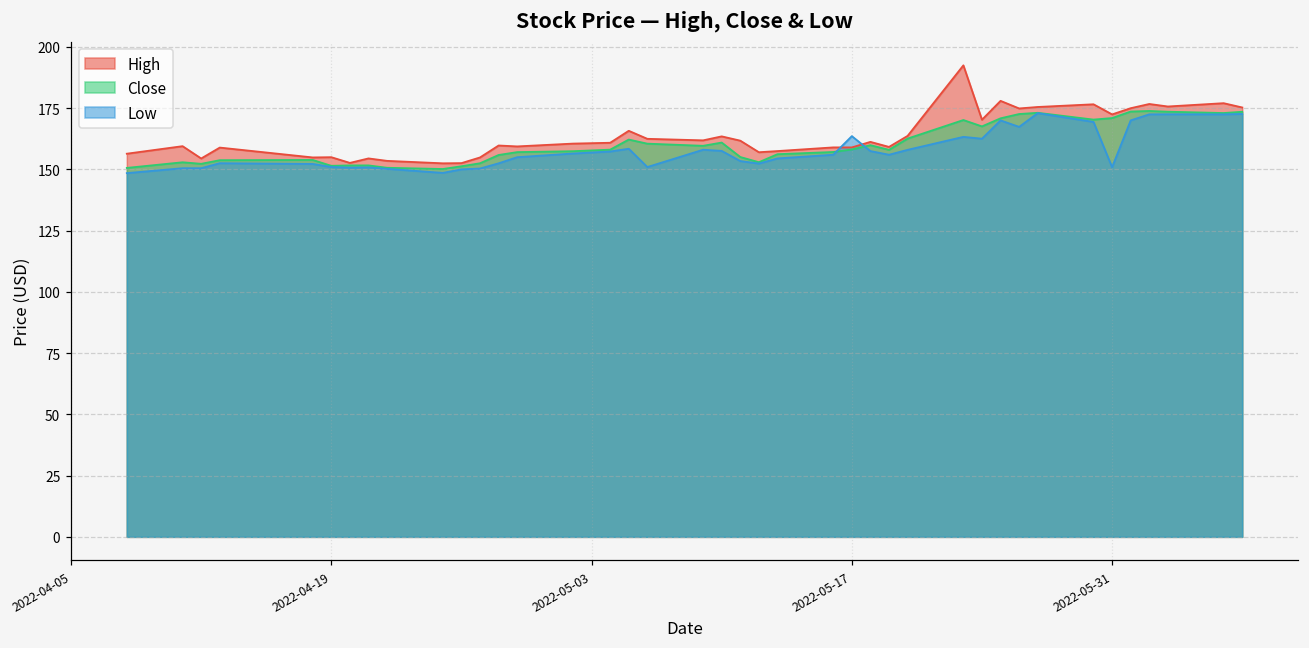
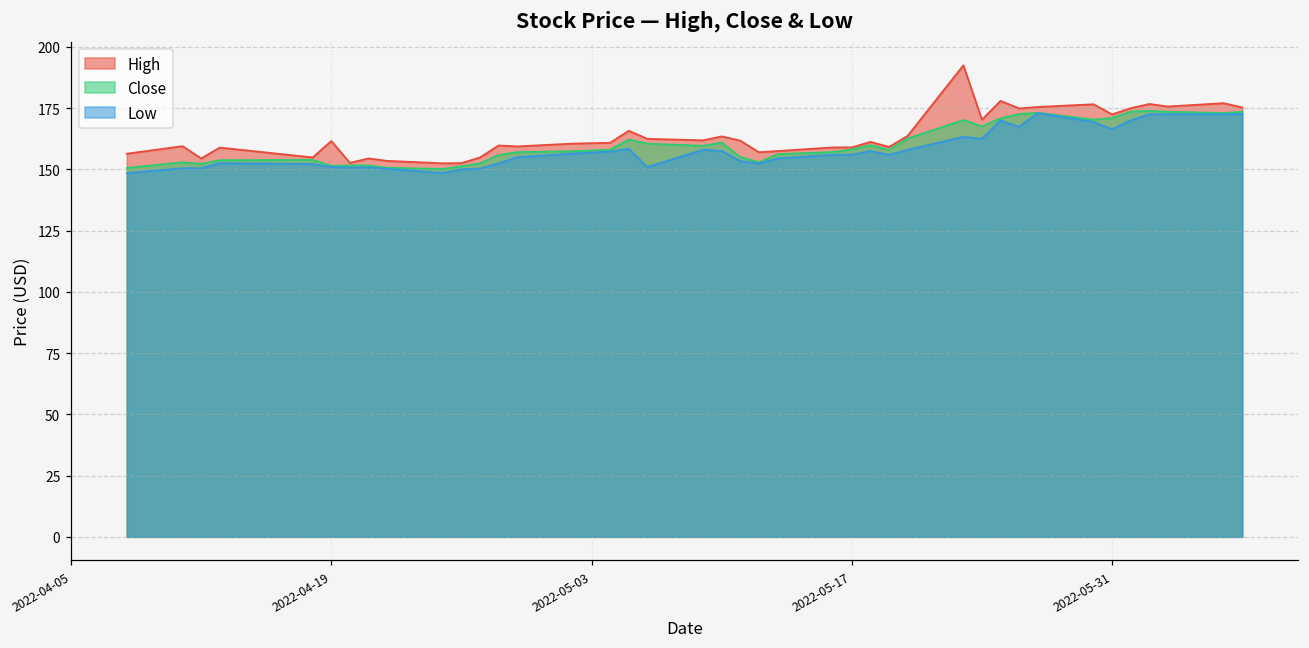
High, 2022-04-19: 155 -> 162
Low, 2022-05-17: 164 -> 156
Low, 2022-05-31: 151 -> 166
